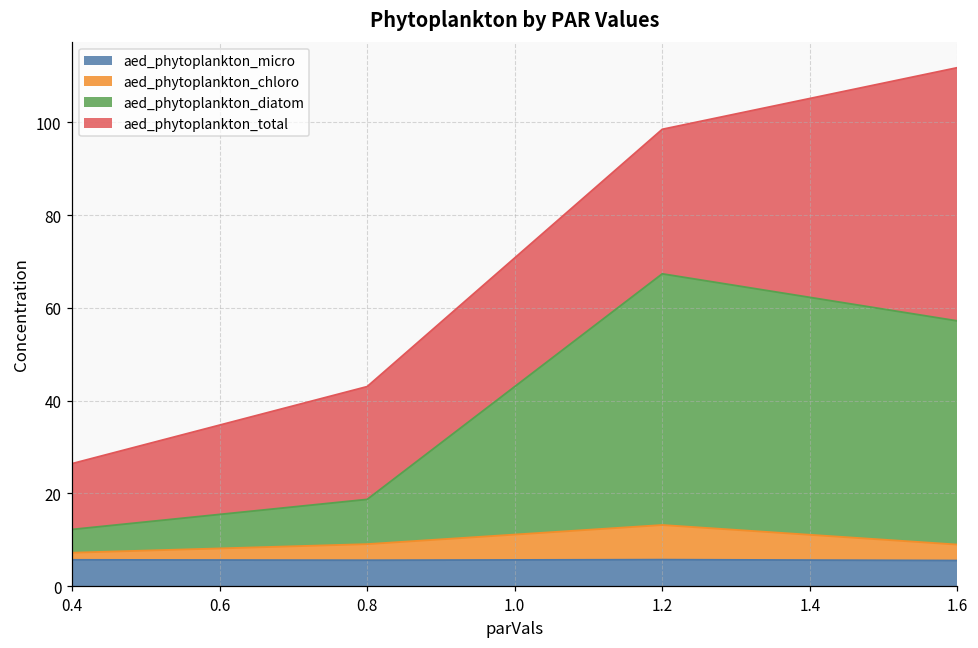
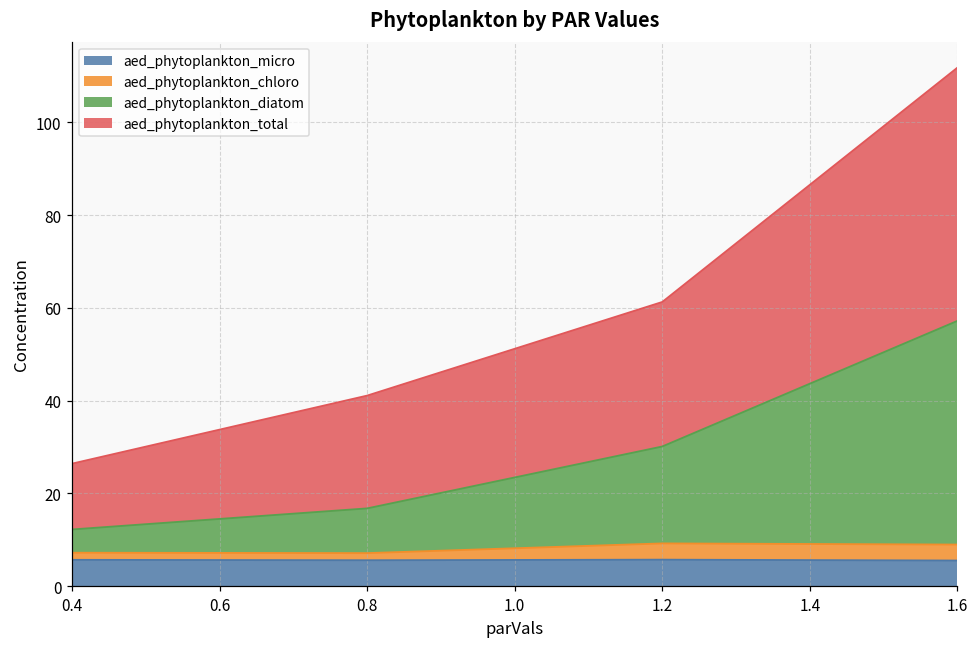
aed_phytoplankton_chloro, 0.8: 3 -> 2
aed_phytoplankton_chloro, 1.2: 7 -> 4
aed_phytoplankton_diatom, 1.2: 54 -> 21
